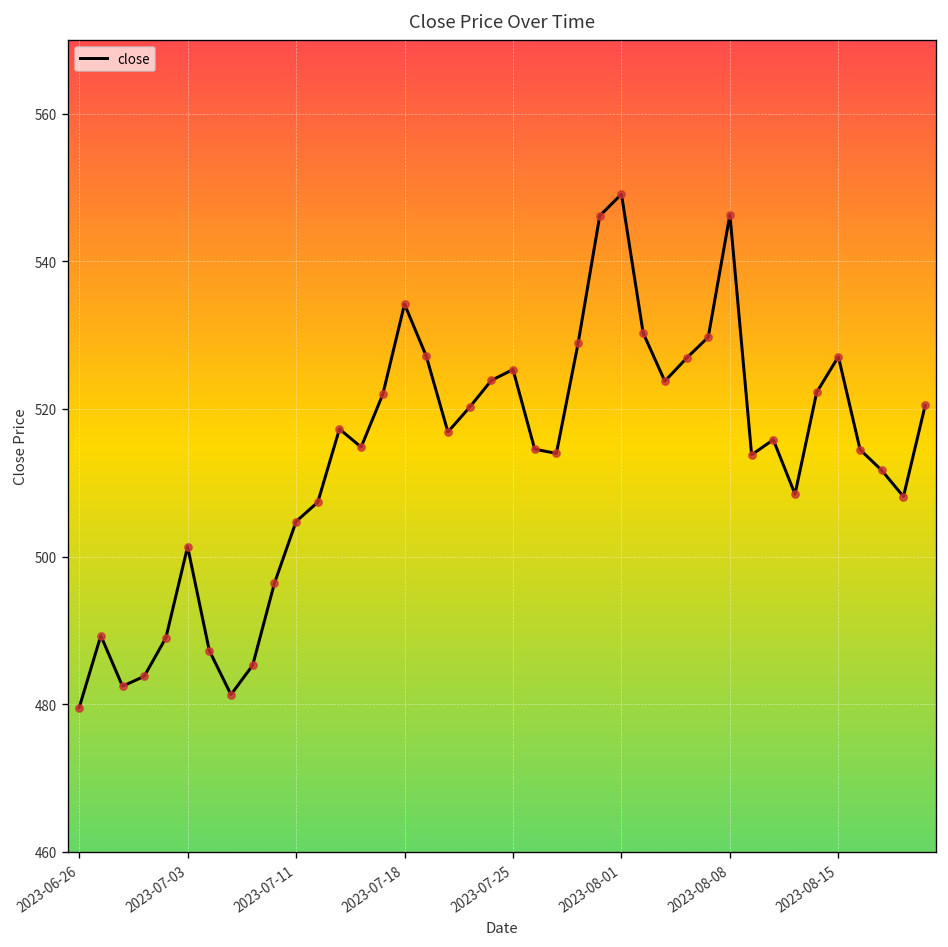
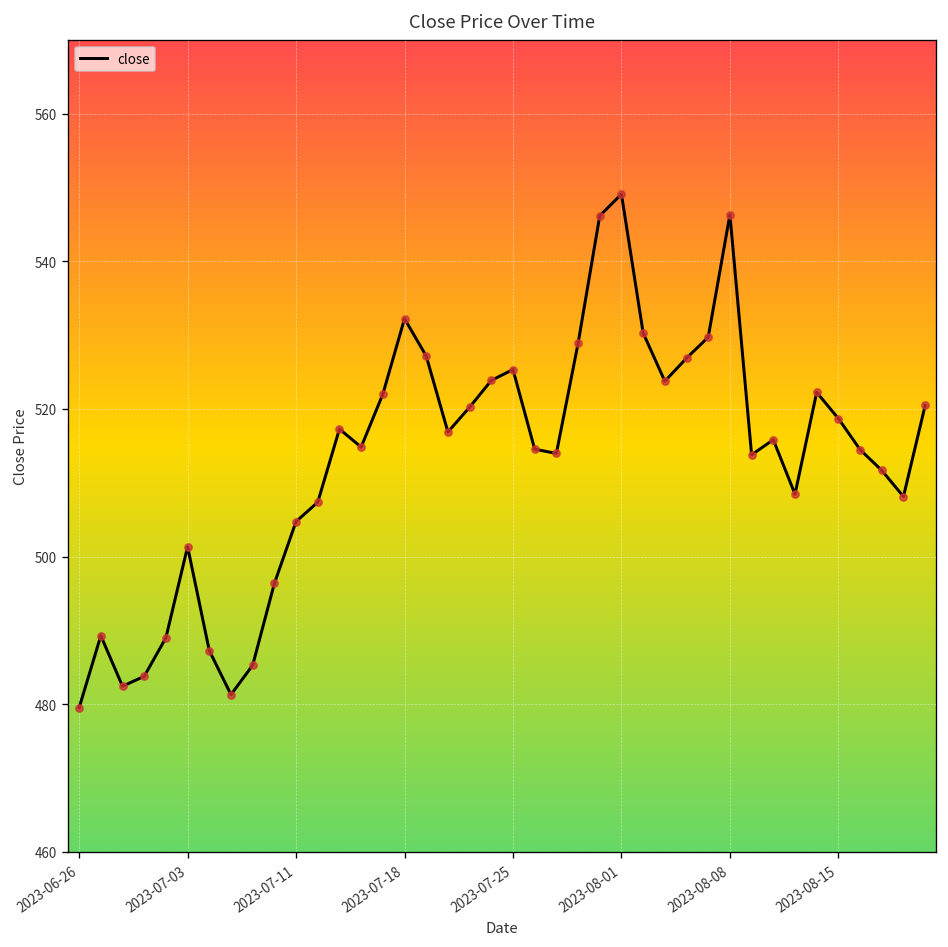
2023-07-18: 534 -> 532
2023-08-15: 527 -> 519
